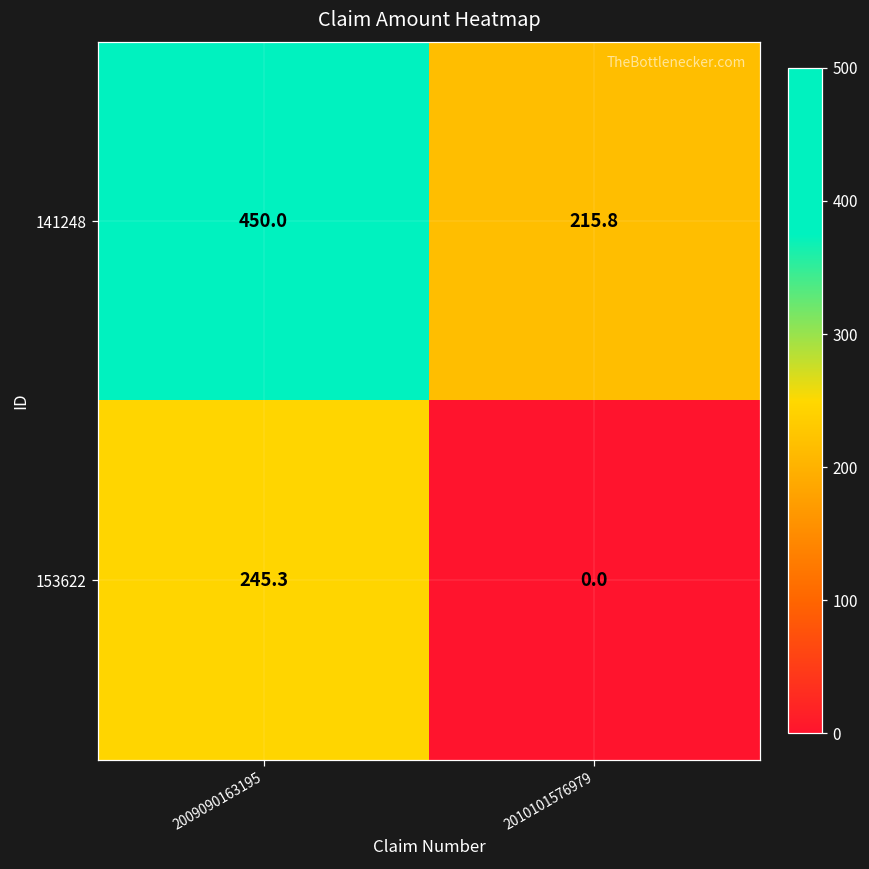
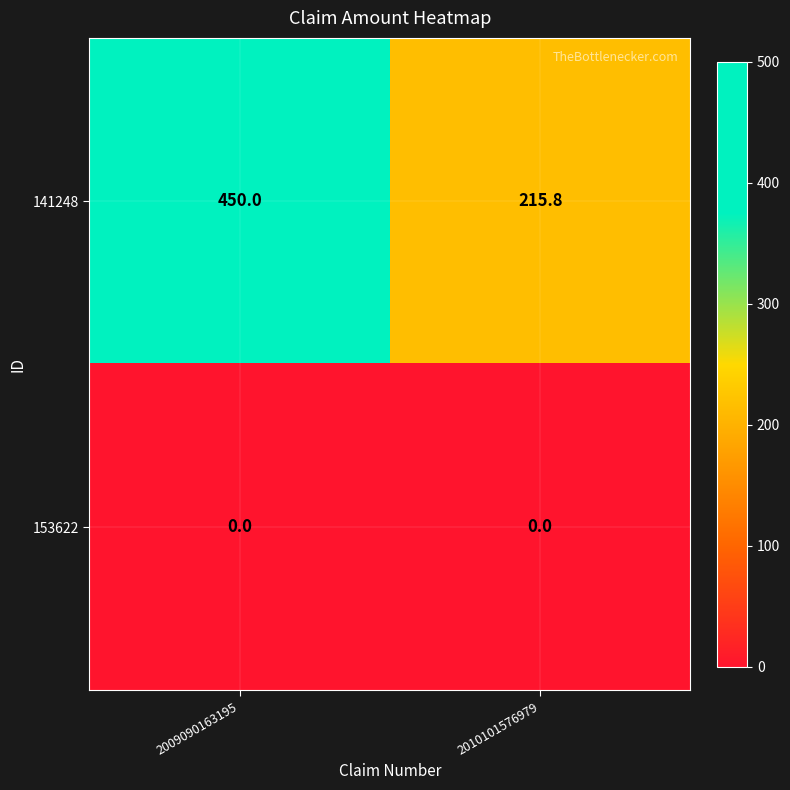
153622, 2009090163195: 245.3 -> 0.0
